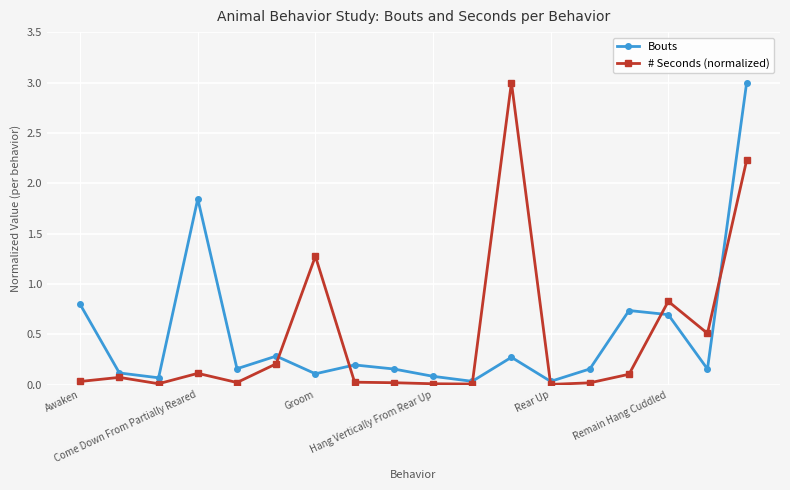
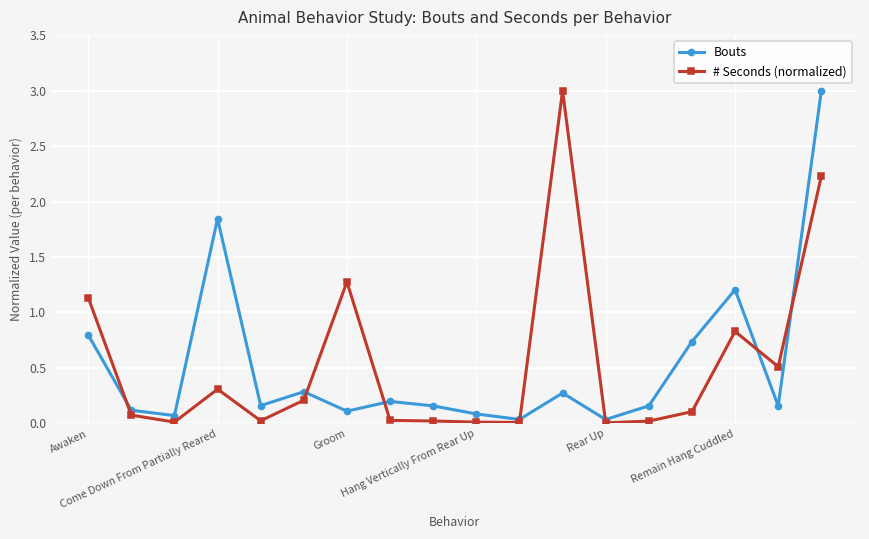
# Seconds (normalized), Awaken: 0.03 -> 1.13
# Seconds (normalized), Come Down From Partially Reared: 0.11 -> 0.31
Bouts, Remain Hang Cuddled: 0.70 -> 1.21
